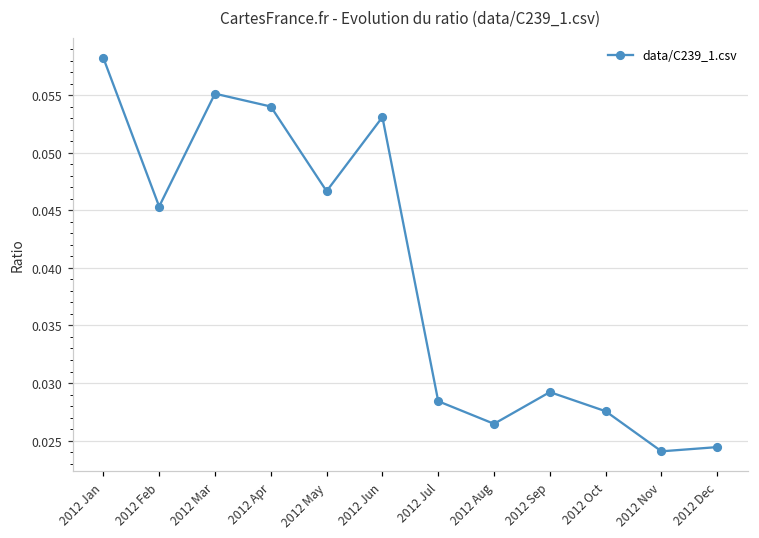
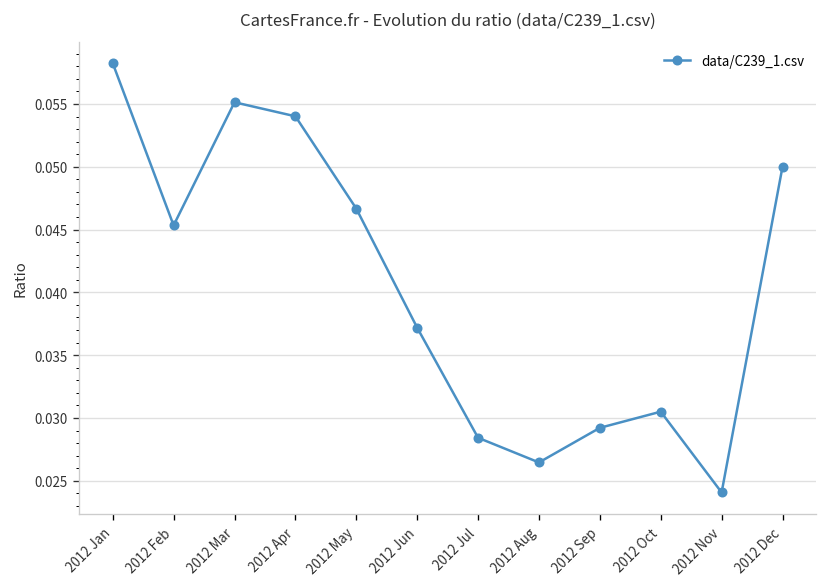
2012 Jun: 0.0531 -> 0.0372
2012 Oct: 0.0275 -> 0.0305
2012 Dec: 0.0244 -> 0.0500
